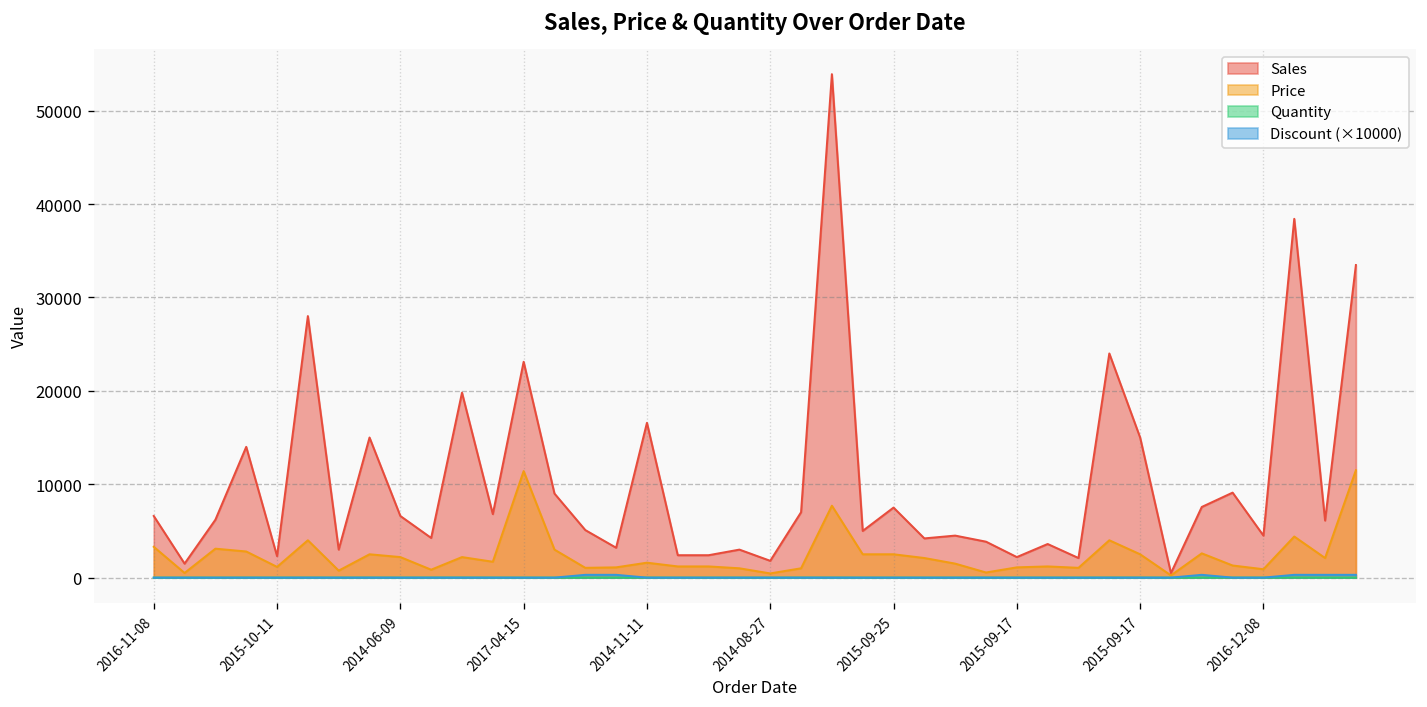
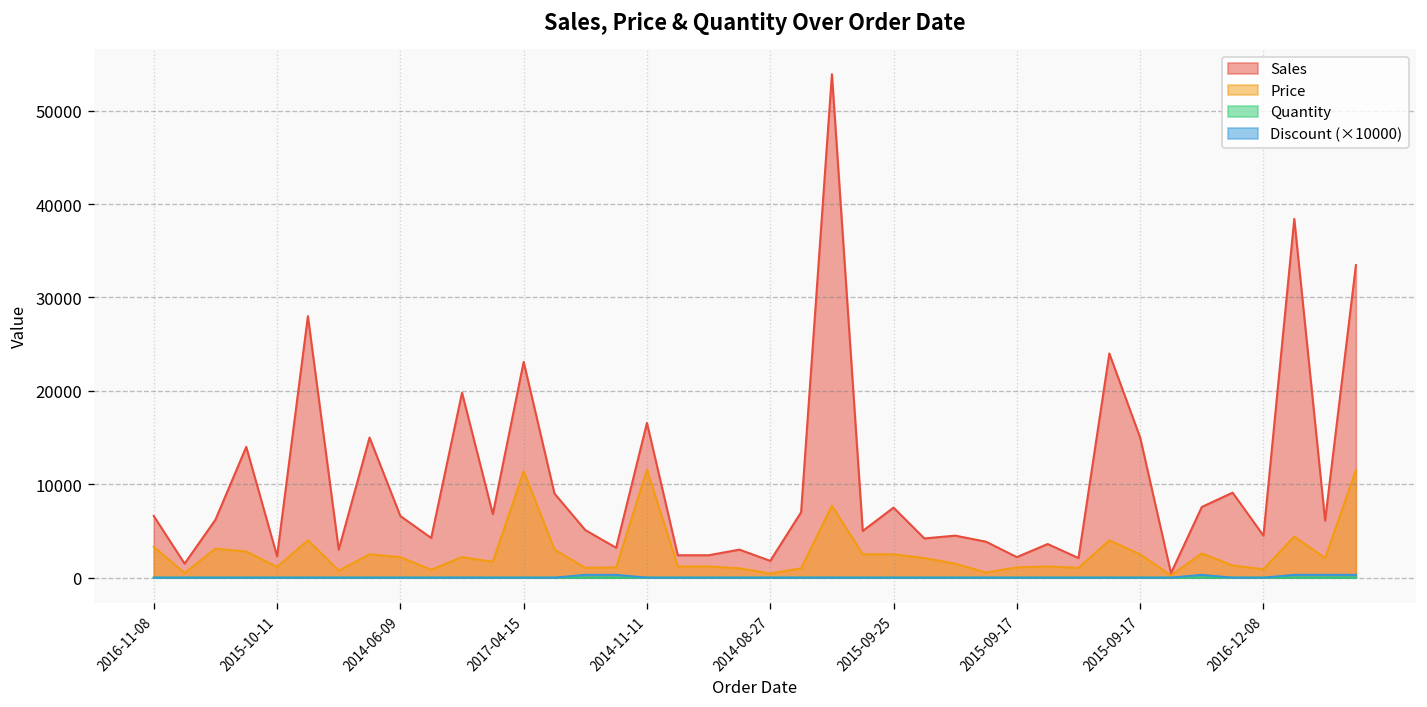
Price, 2014-11-11: 2000 -> 12000
